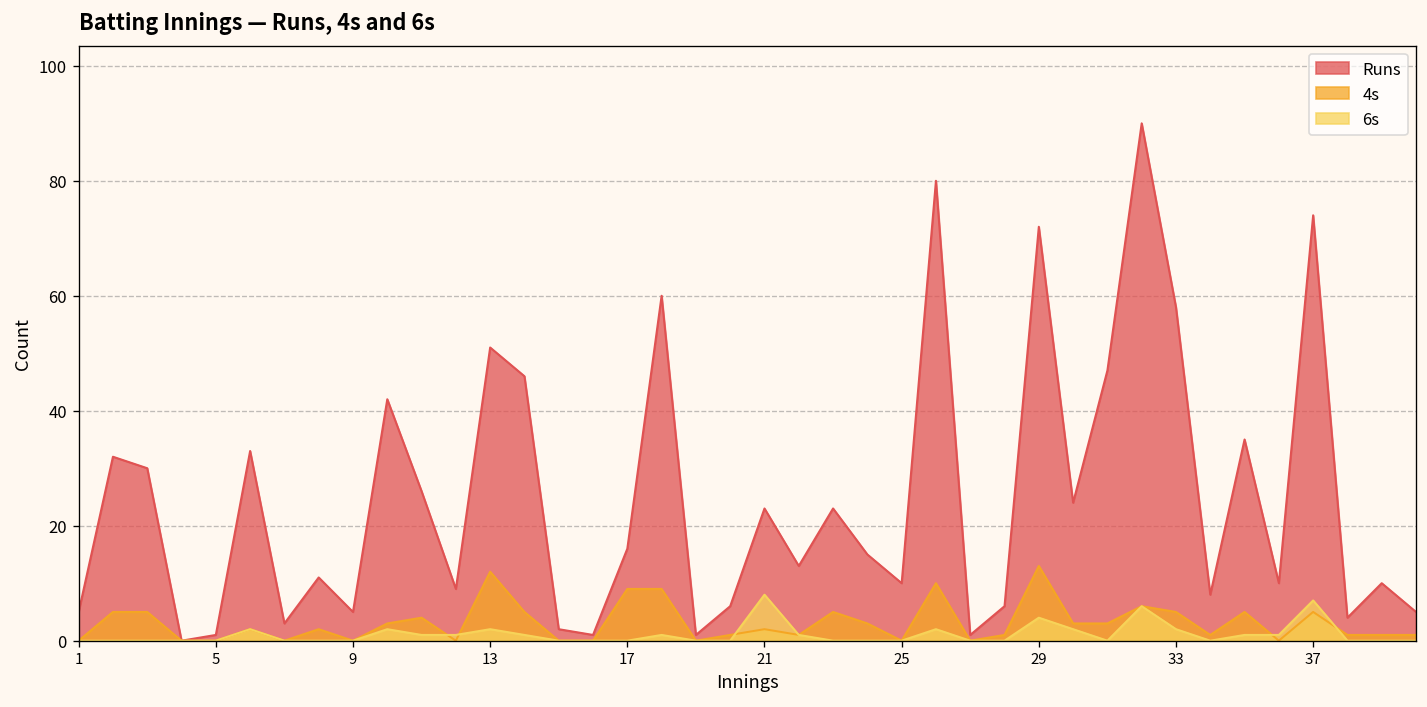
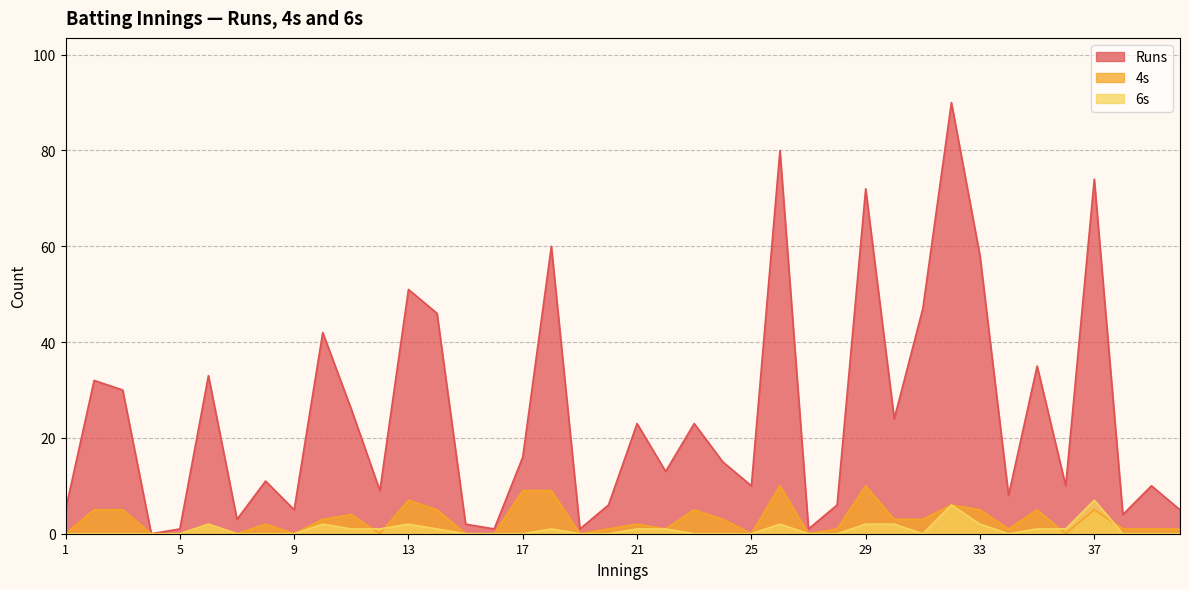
4s, 13: 12 -> 7
6s, 21: 8 -> 1
4s, 29: 13 -> 10
6s, 29: 4 -> 2
